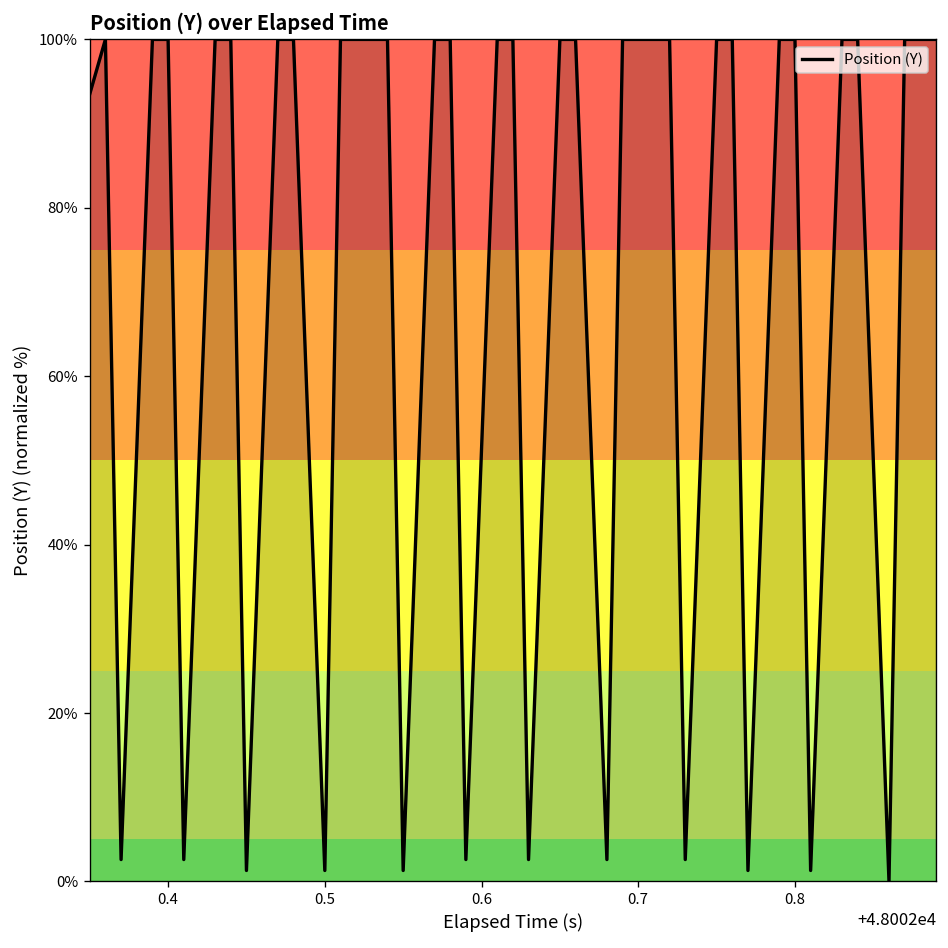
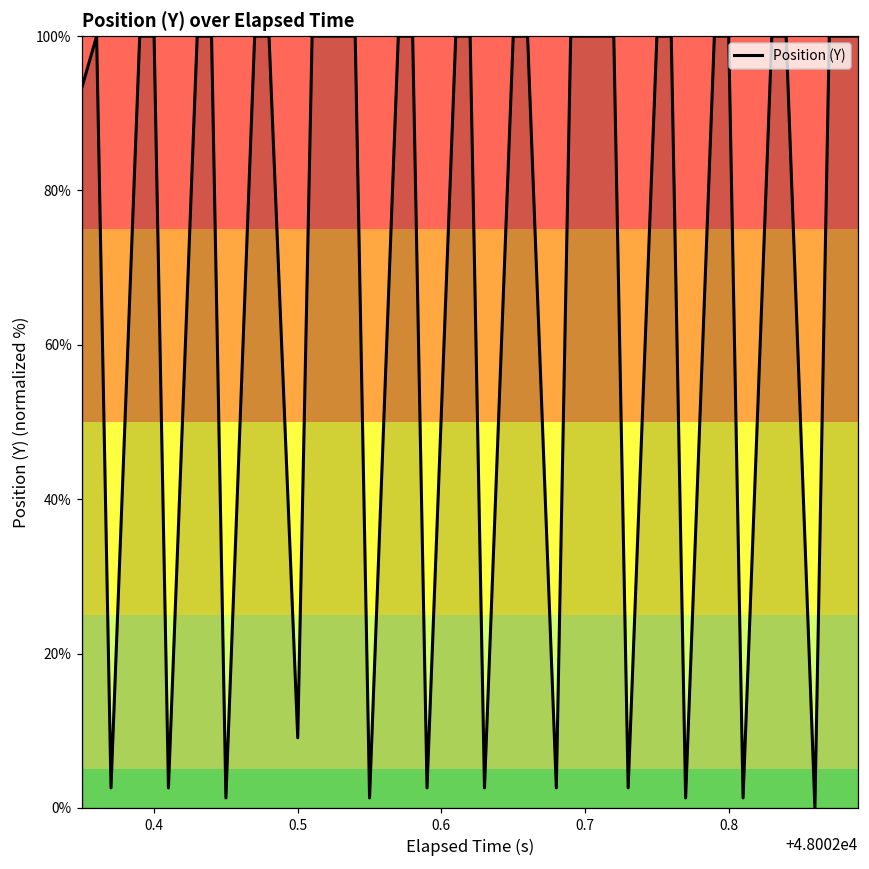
0.5: 1% -> 9%
